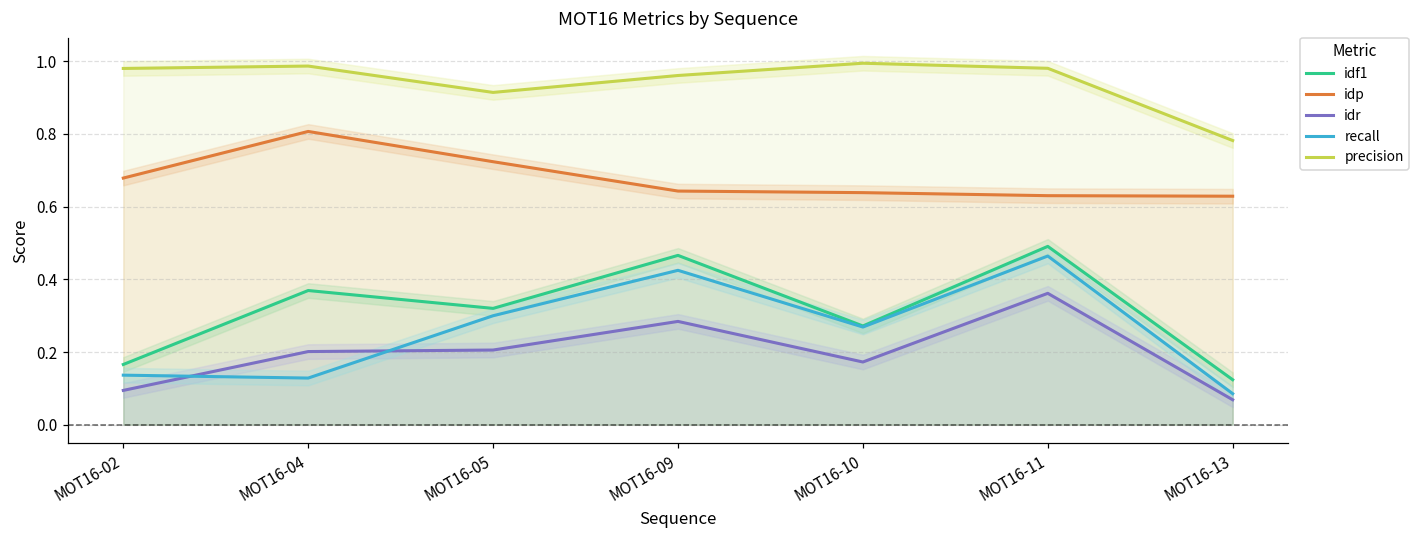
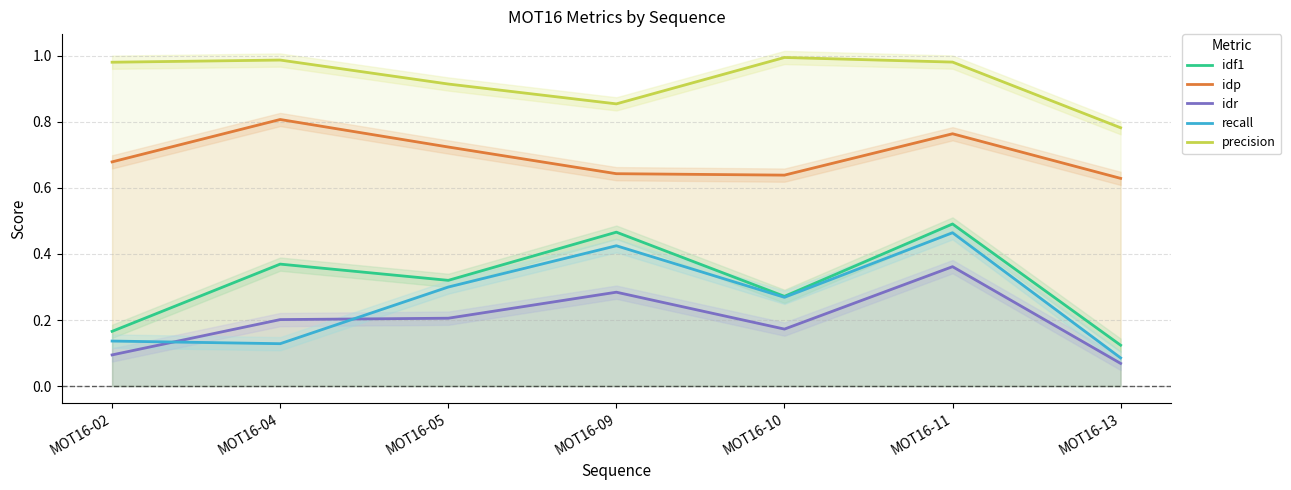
precision, MOT16-09: 0.96 -> 0.85
idp, MOT16-11: 0.63 -> 0.76
